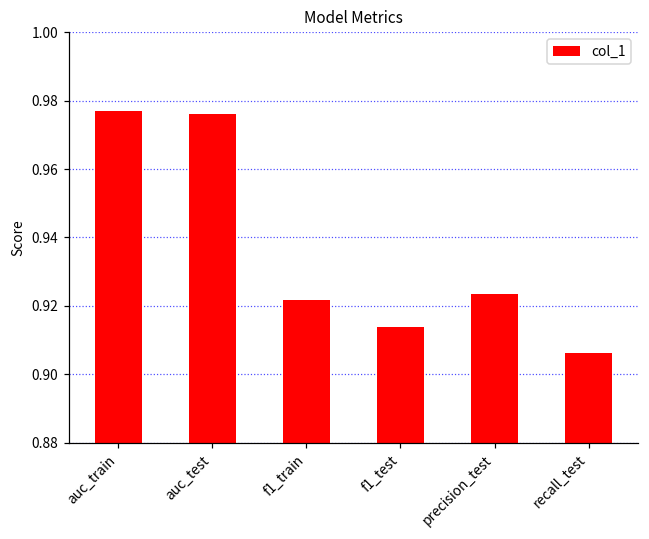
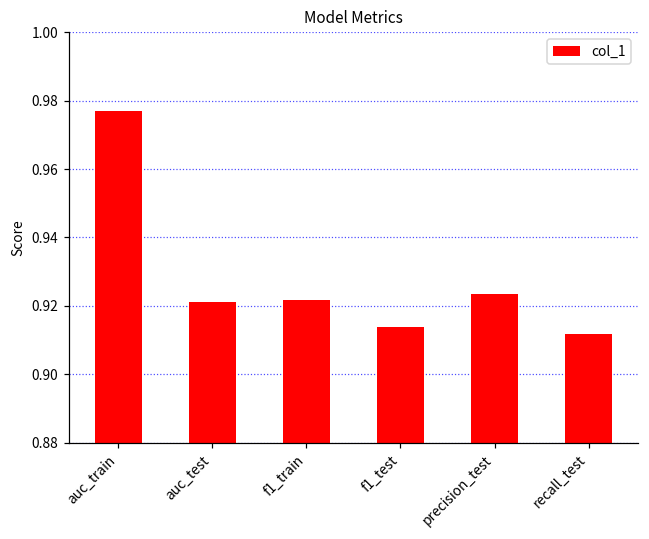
auc_test: 0.976 -> 0.921
recall_test: 0.906 -> 0.912
